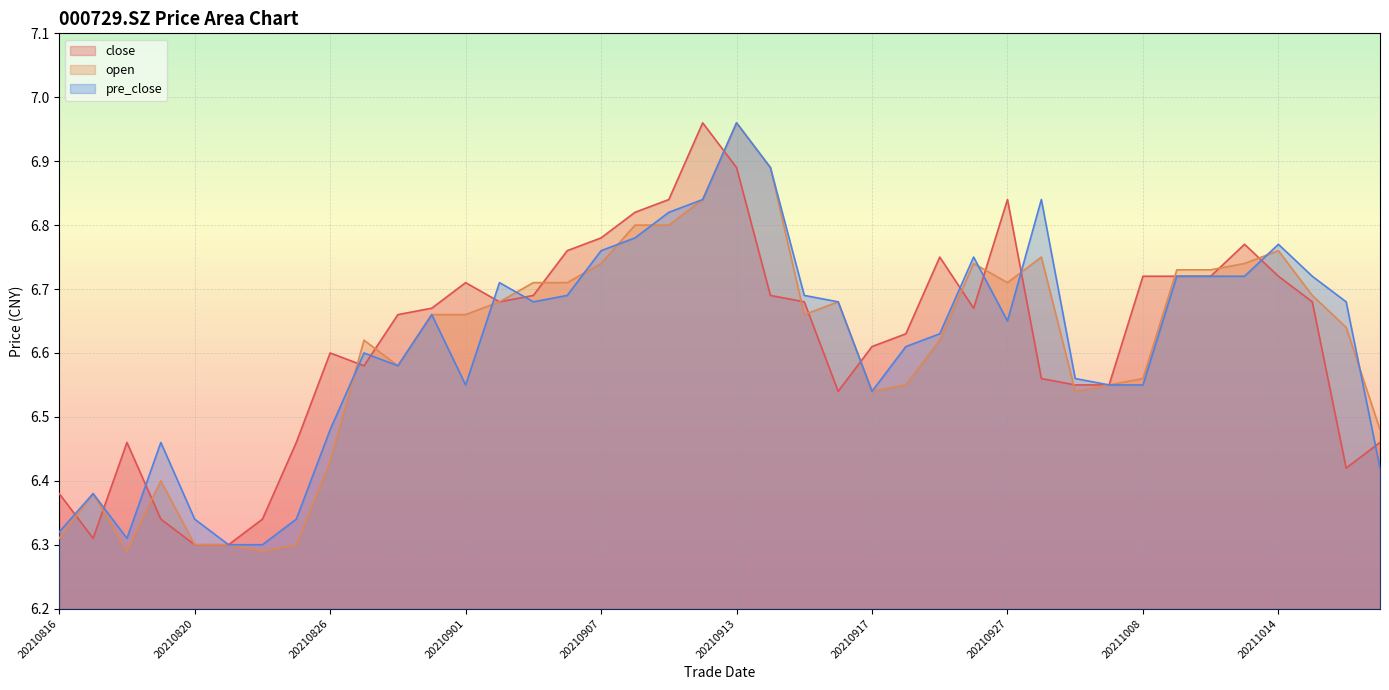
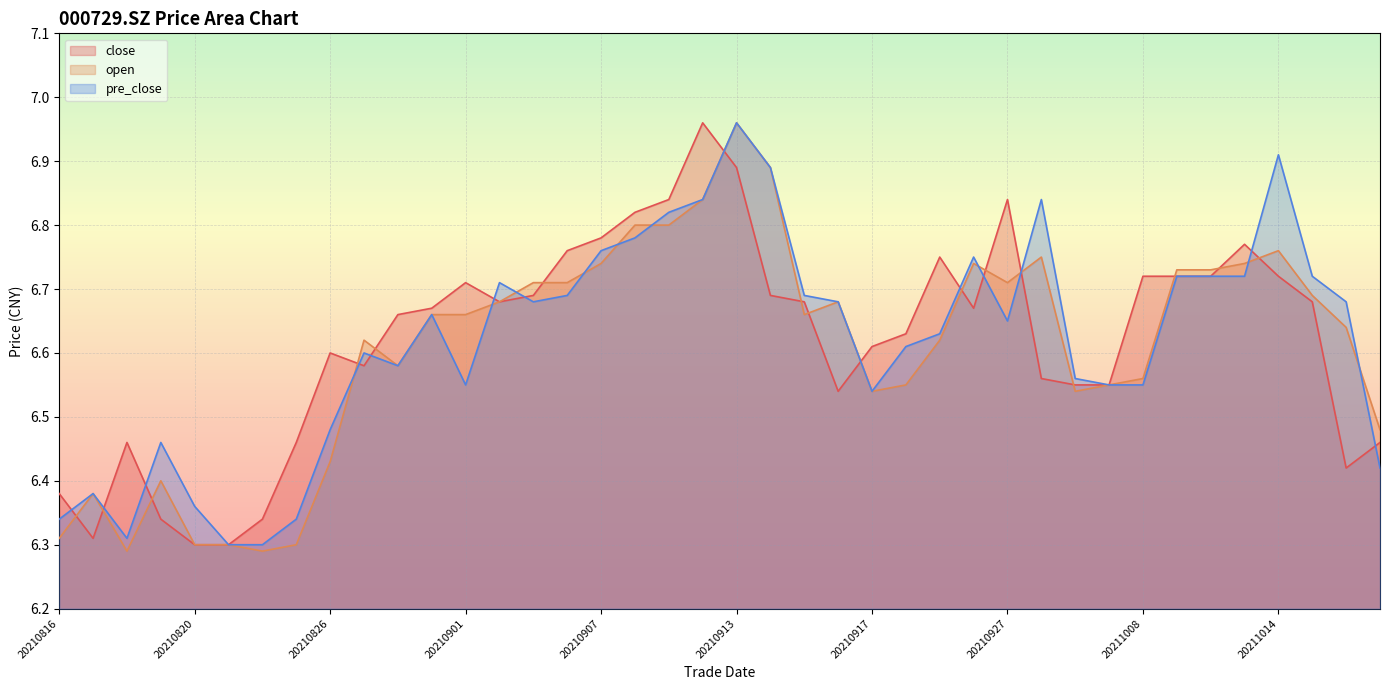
pre_close, 20210816: 6.32 -> 6.34
pre_close, 20210820: 6.34 -> 6.36
pre_close, 20211014: 6.77 -> 6.91
